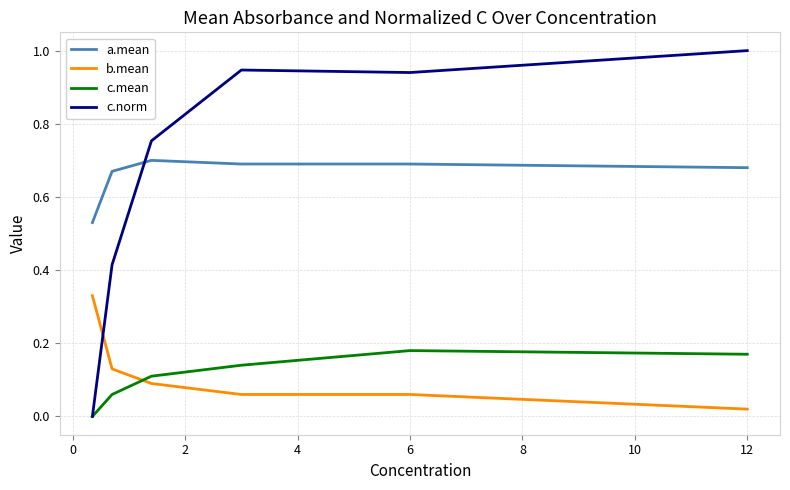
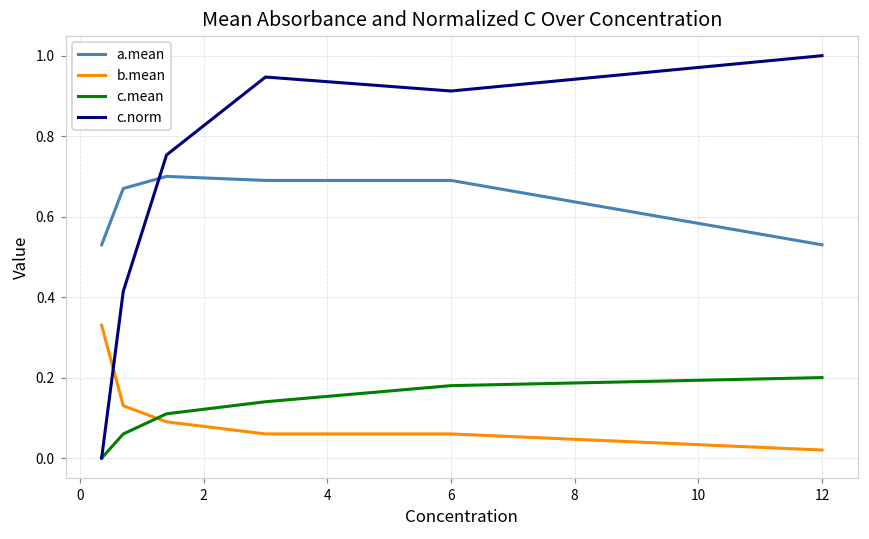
c.norm, 6: 0.94 -> 0.91
a.mean, 12: 0.68 -> 0.53
c.mean, 12: 0.17 -> 0.20
